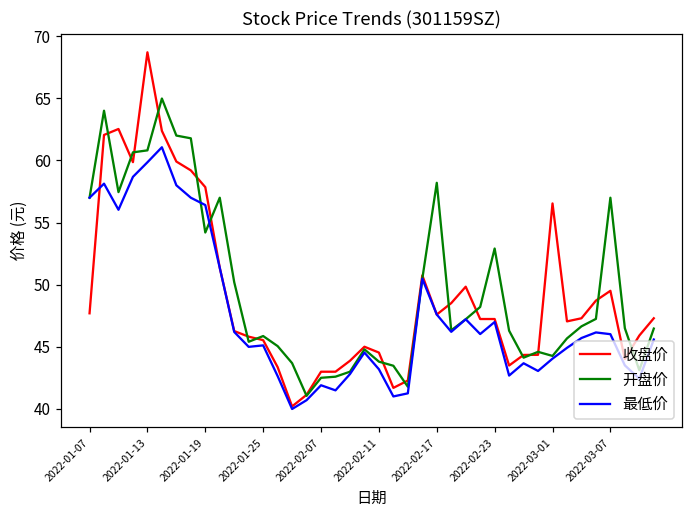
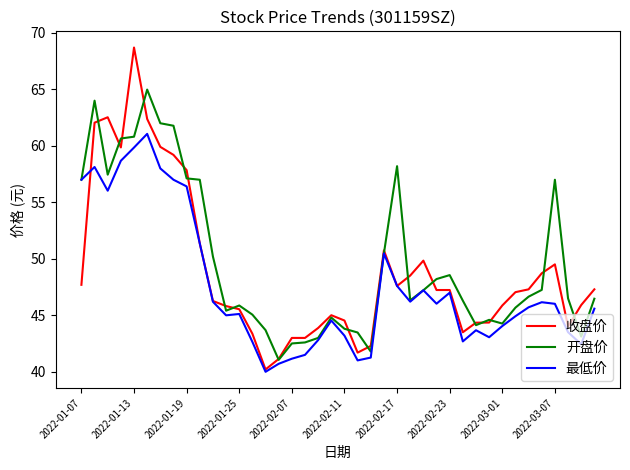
开盘价, 2022-01-19: 54.2 -> 57.1
最低价, 2022-02-07: 41.9 -> 41.2
开盘价, 2022-02-23: 52.9 -> 48.6
收盘价, 2022-03-01: 56.5 -> 45.9
